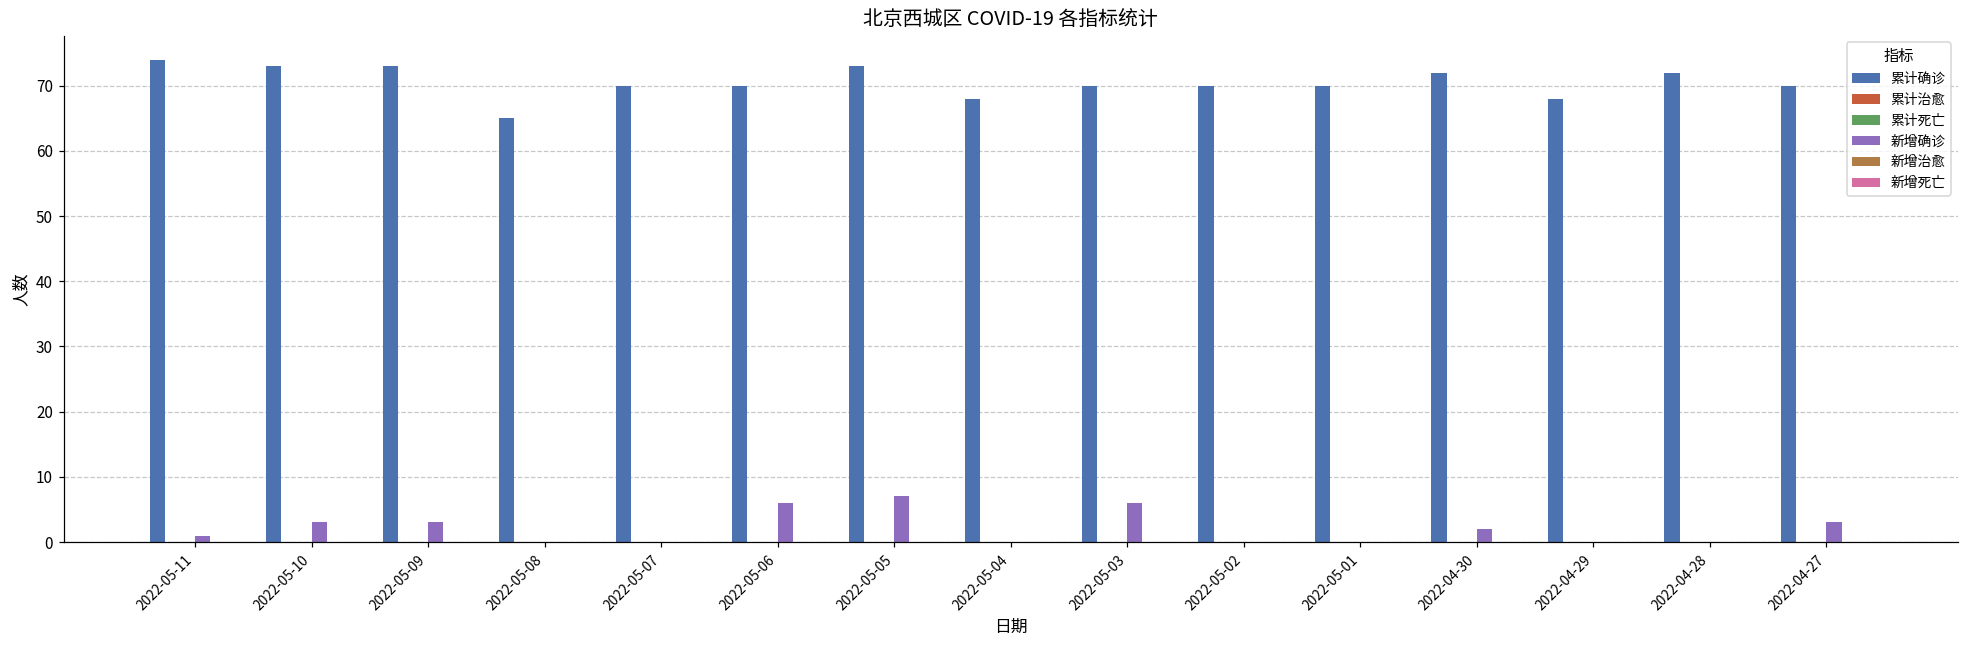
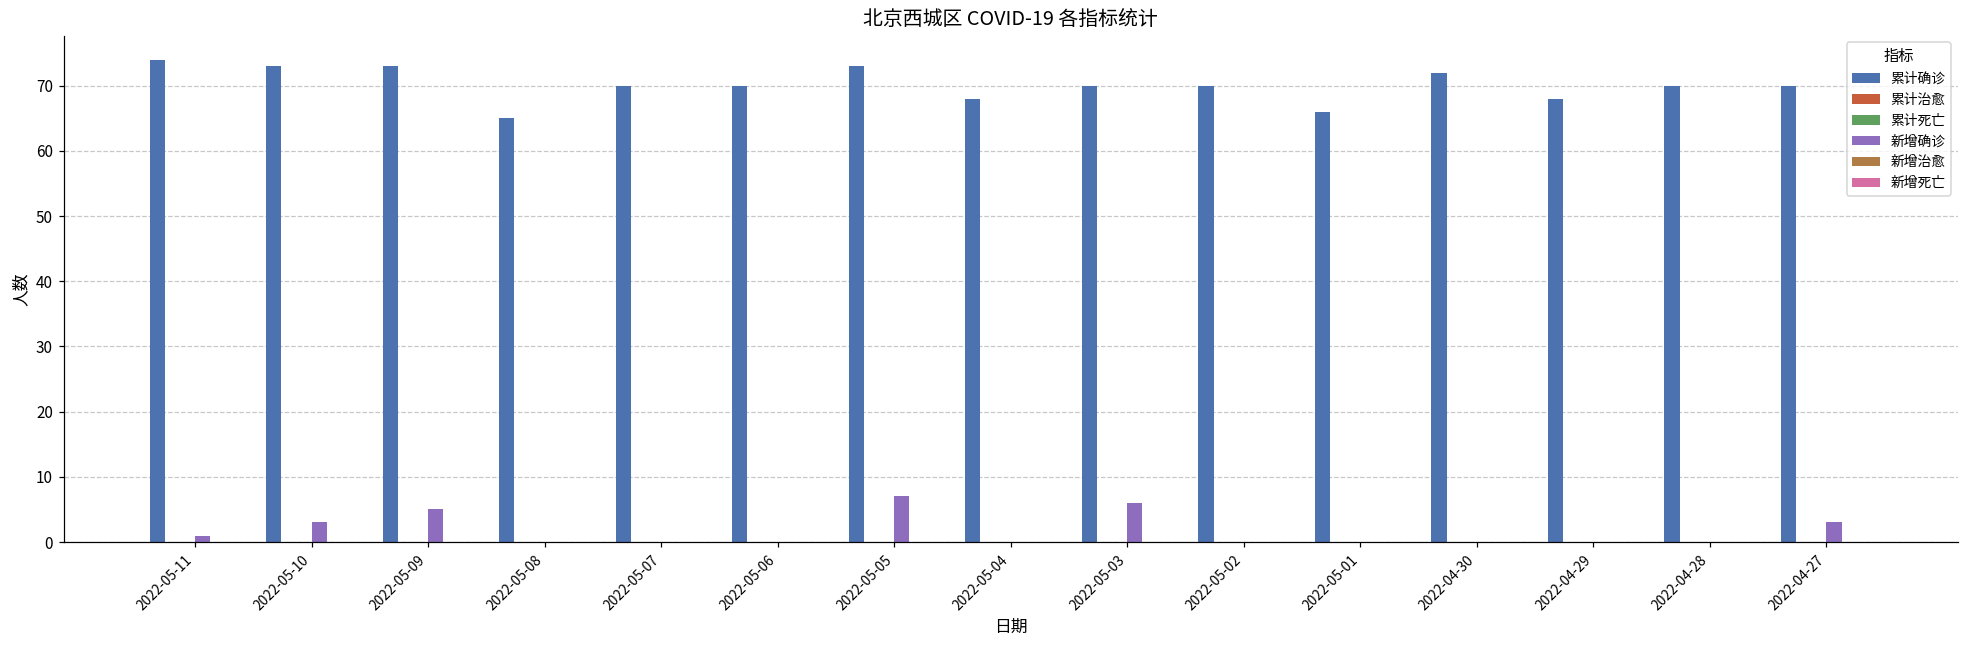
新增确诊, 2022-05-09: 3 -> 5
新增确诊, 2022-05-06: 6 -> 0
累计确诊, 2022-05-01: 70 -> 66
新增确诊, 2022-04-30: 2 -> 0
累计确诊, 2022-04-28: 72 -> 70
